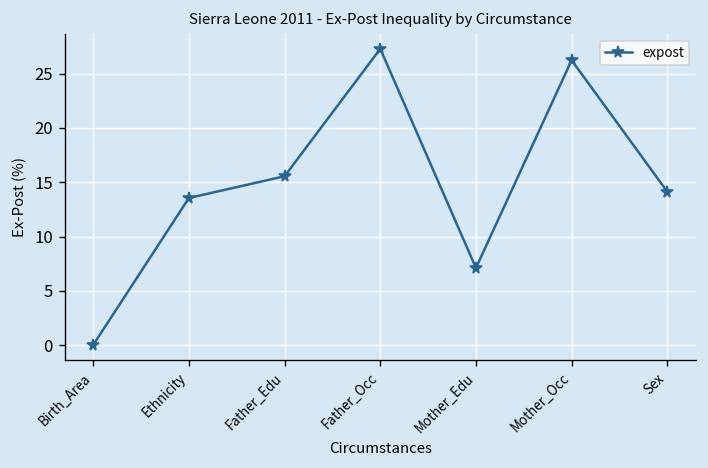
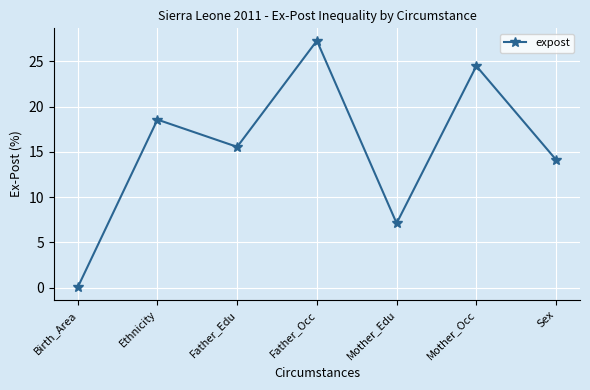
Ethnicity: 14 -> 19
Mother_Occ: 26 -> 24
